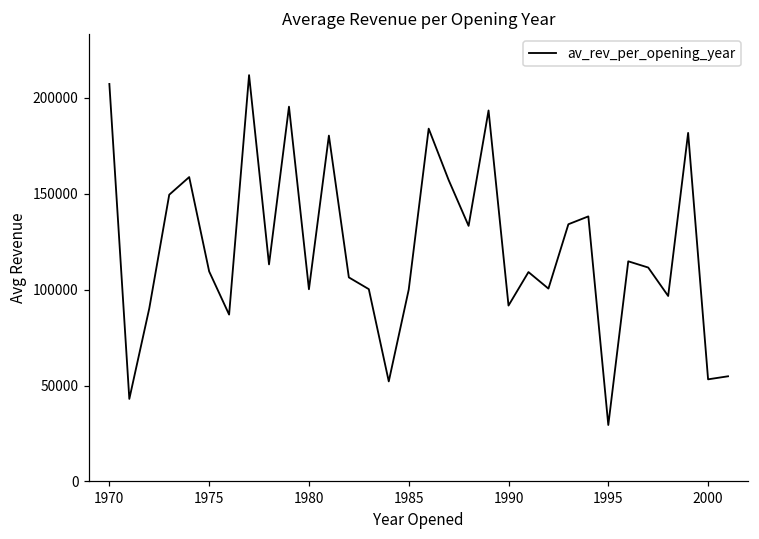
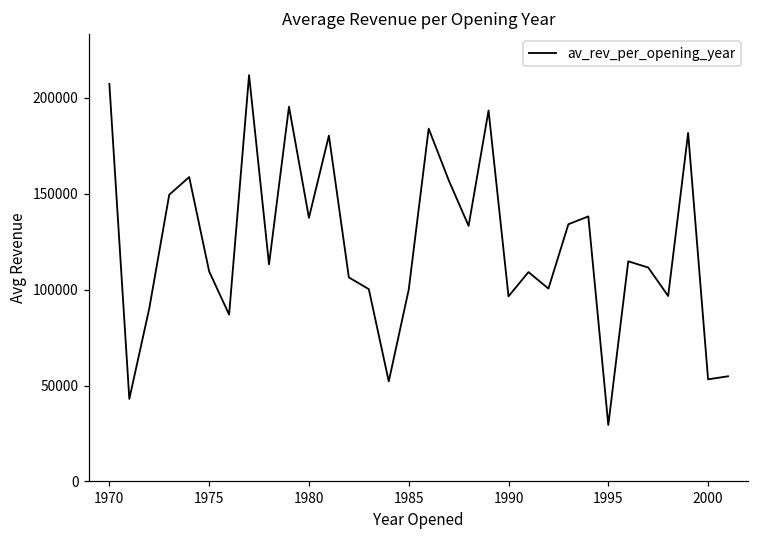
1980: 100000 -> 137000
1990: 92000 -> 96000
